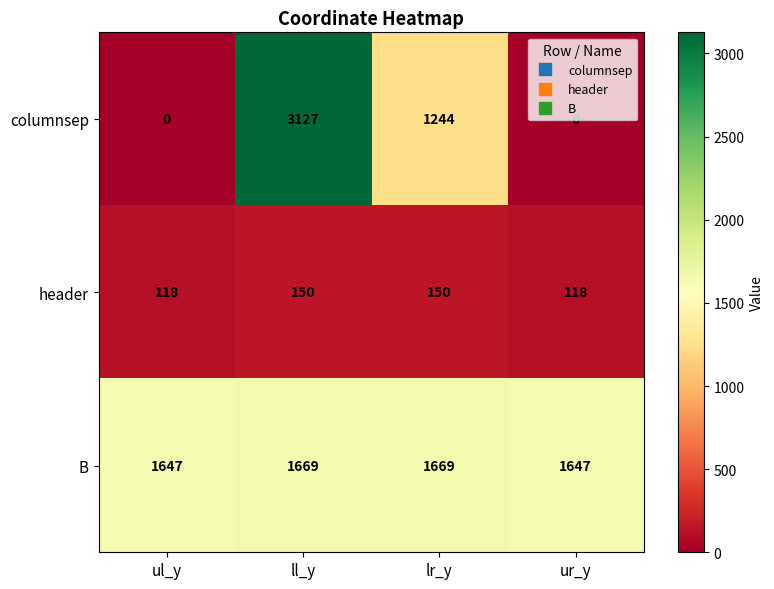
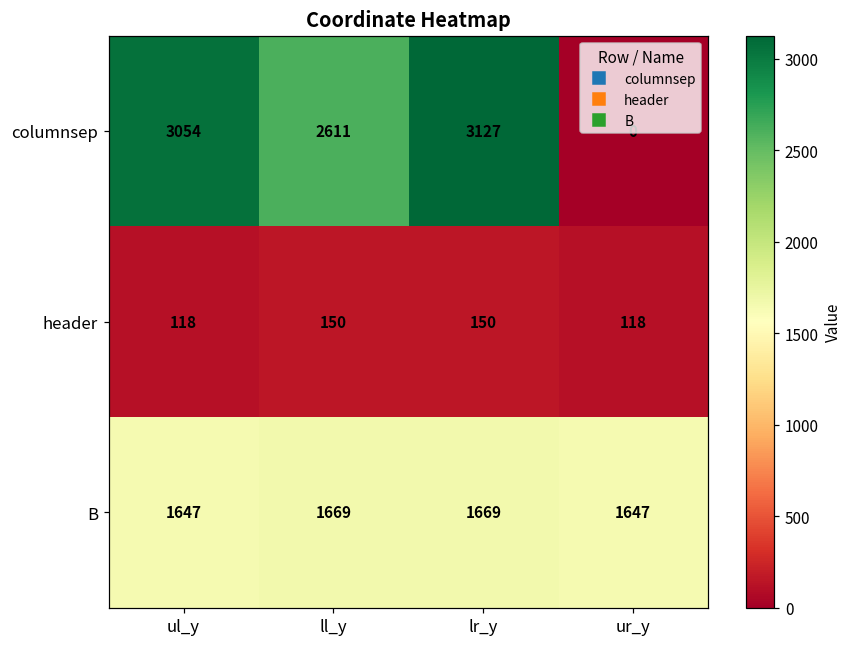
columnsep, ul_y: 0 -> 3054
columnsep, ll_y: 3127 -> 2611
columnsep, lr_y: 1244 -> 3127
